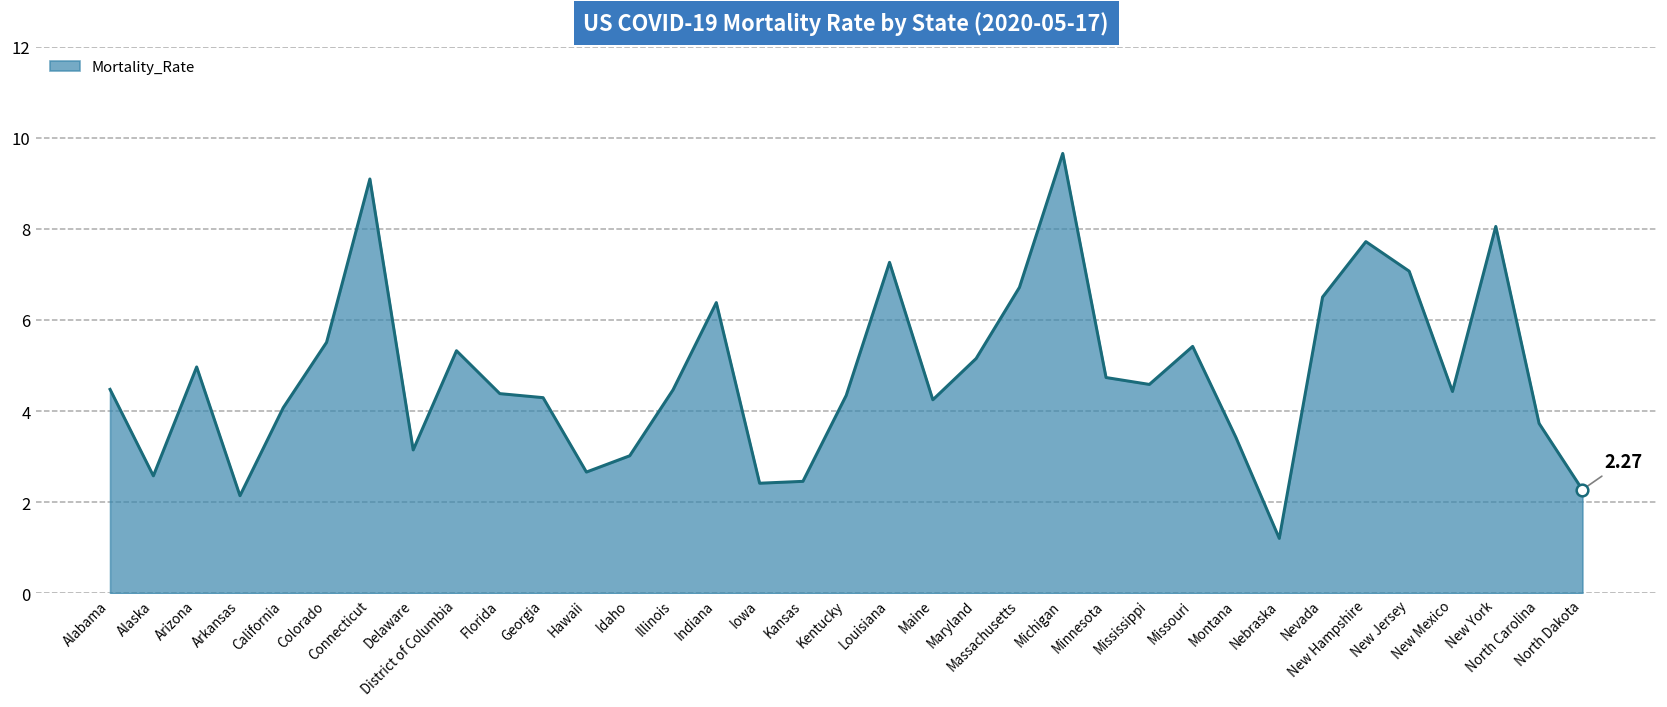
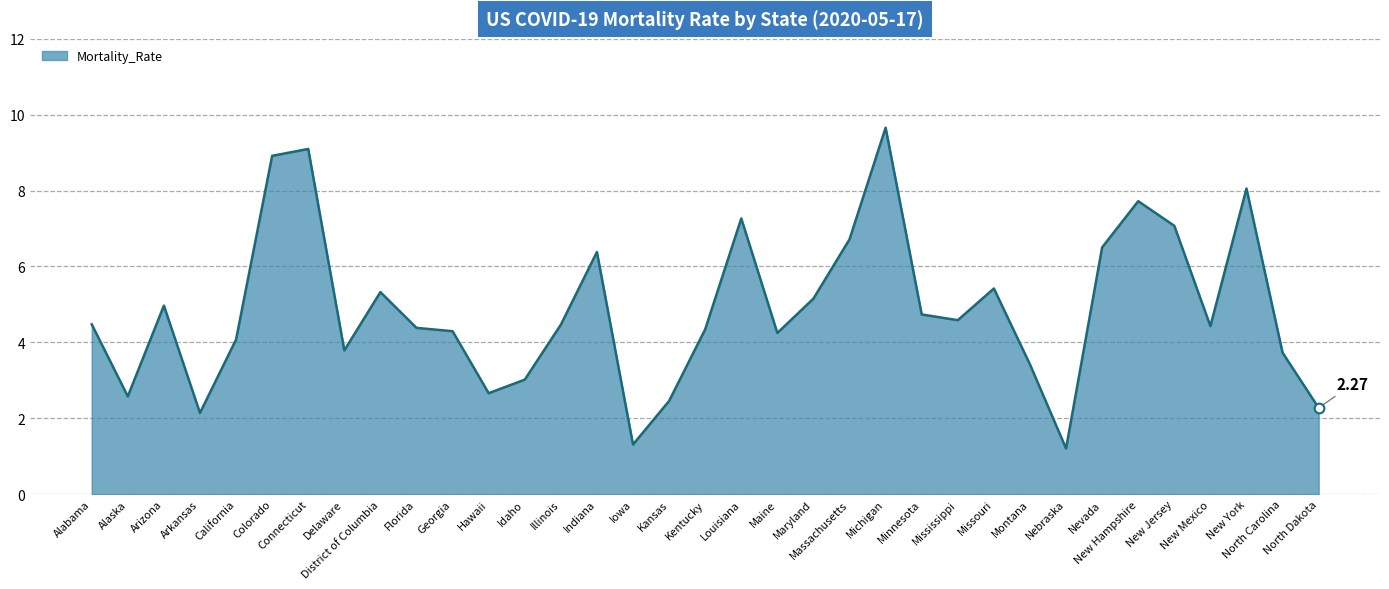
Mortality_Rate, Colorado: 5.5 -> 8.9
Mortality_Rate, Delaware: 3.1 -> 3.8
Mortality_Rate, Iowa: 2.4 -> 1.3
